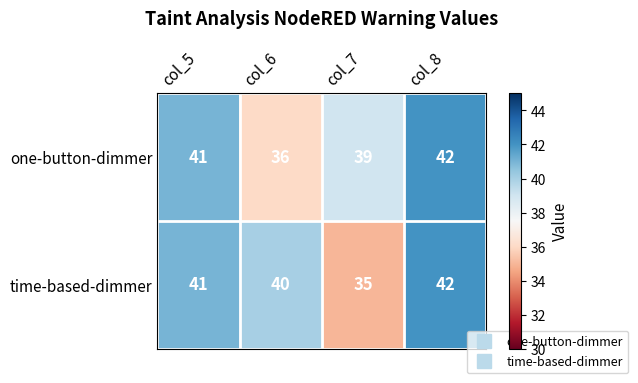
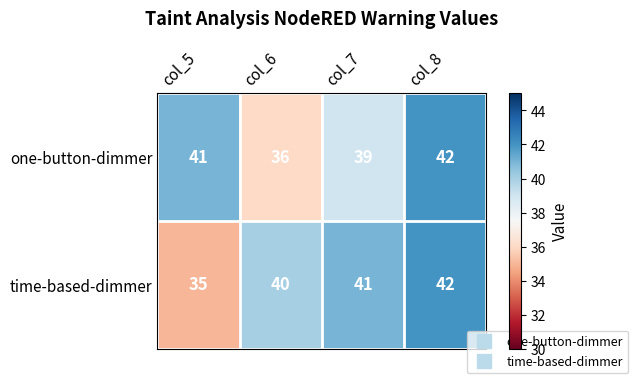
time-based-dimmer, col_5: 41 -> 35
time-based-dimmer, col_7: 35 -> 41
